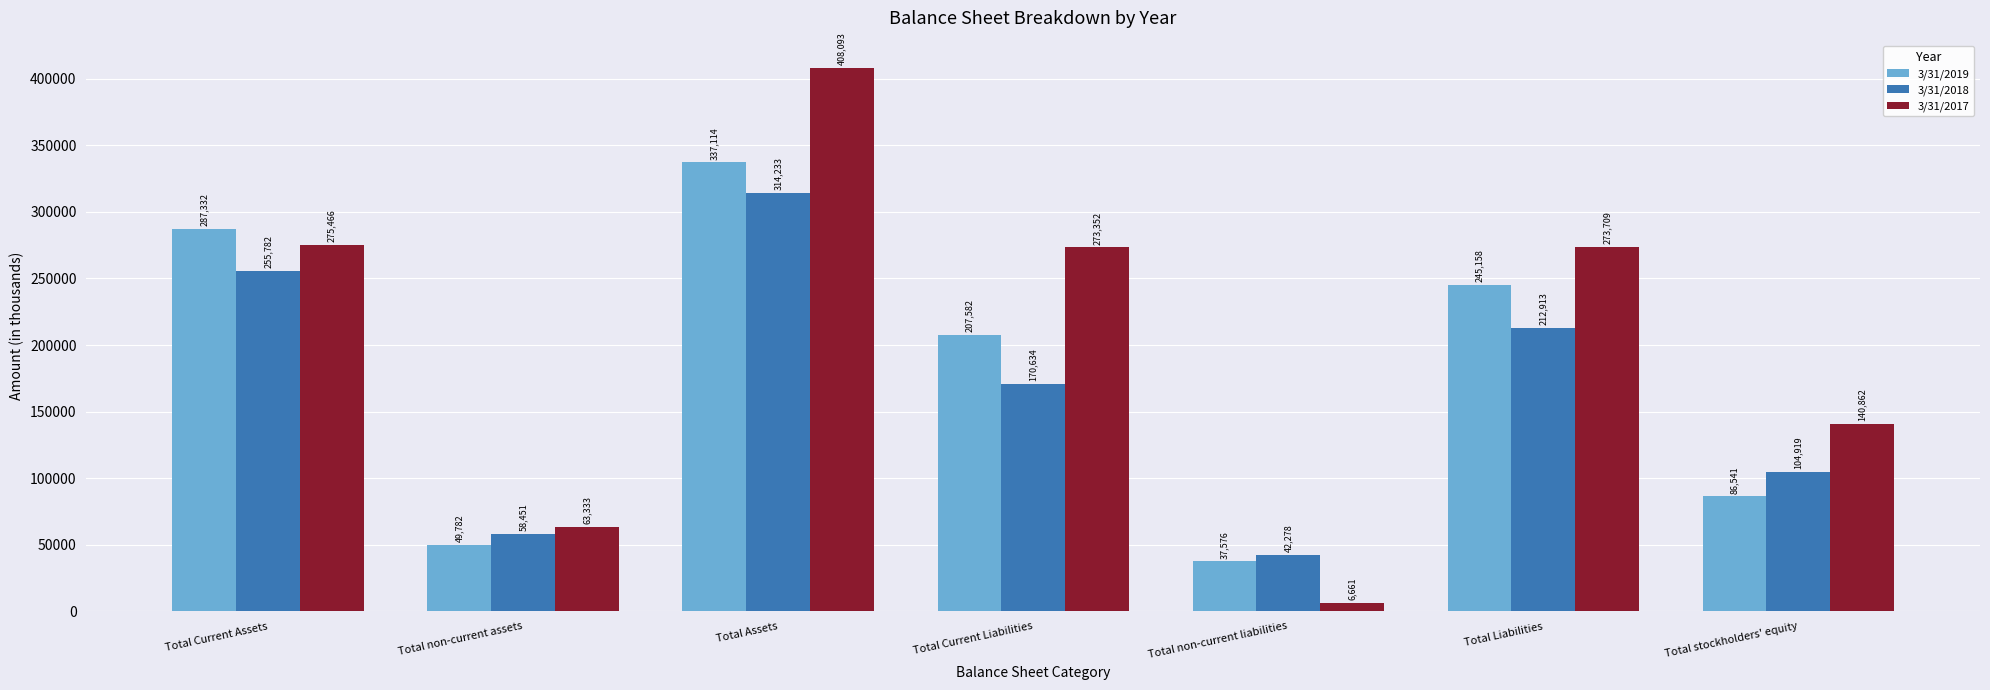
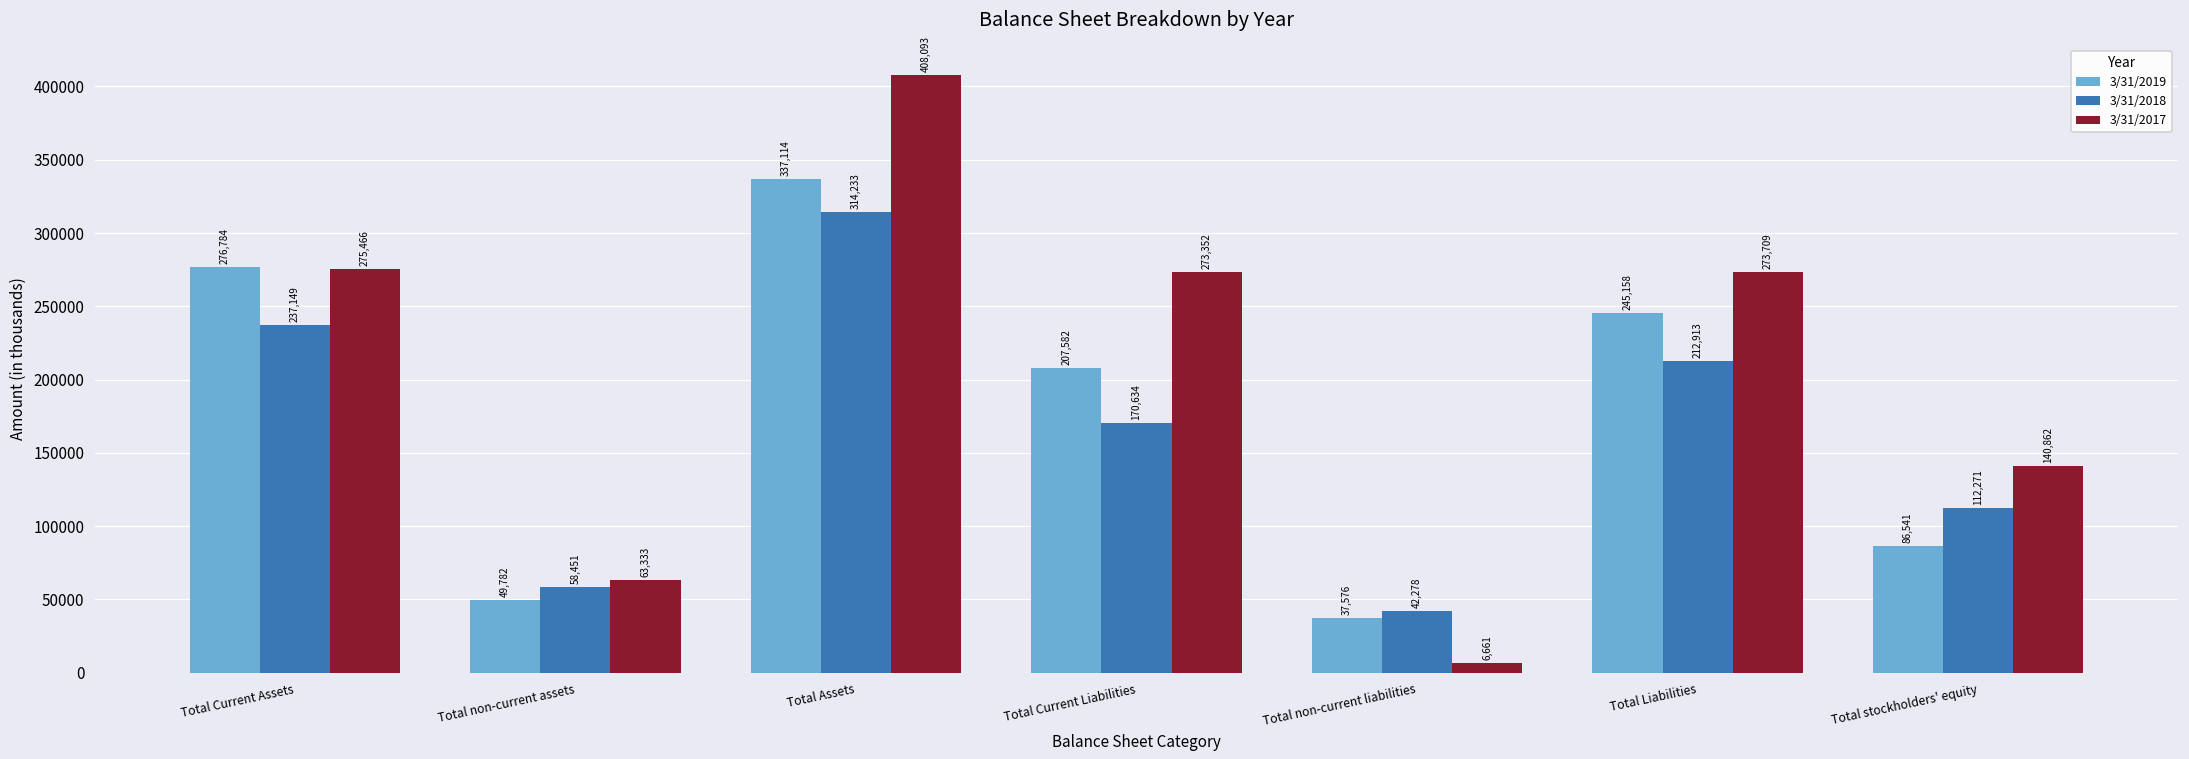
3/31/2019, Total Current Assets: 287,332 -> 276,784
3/31/2018, Total Current Assets: 255,782 -> 237,149
3/31/2018, Total stockholders' equity: 104,919 -> 112,271
